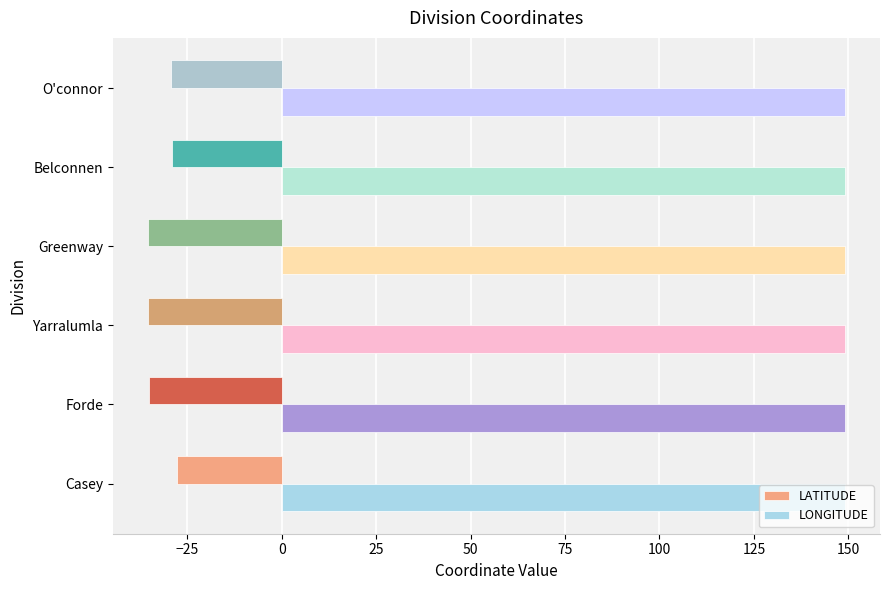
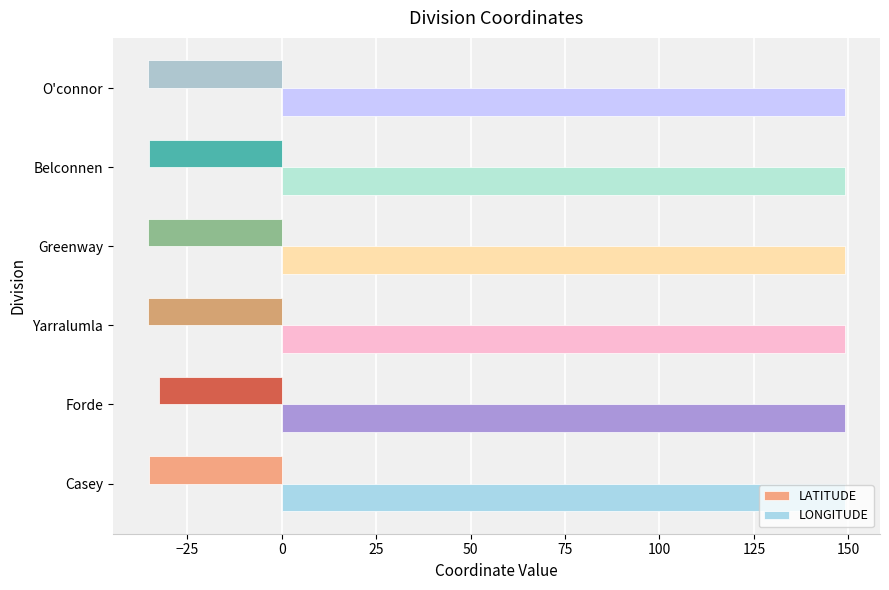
LATITUDE, O'connor: -29 -> -35
LATITUDE, Belconnen: -29 -> -35
LATITUDE, Forde: -35 -> -32
LATITUDE, Casey: -28 -> -35
